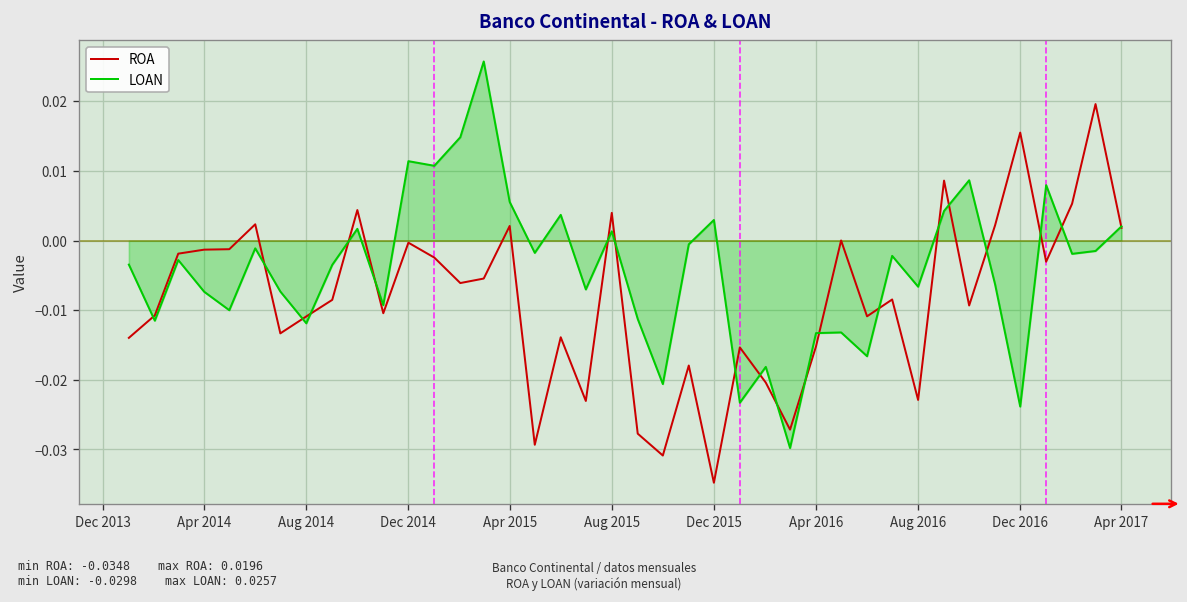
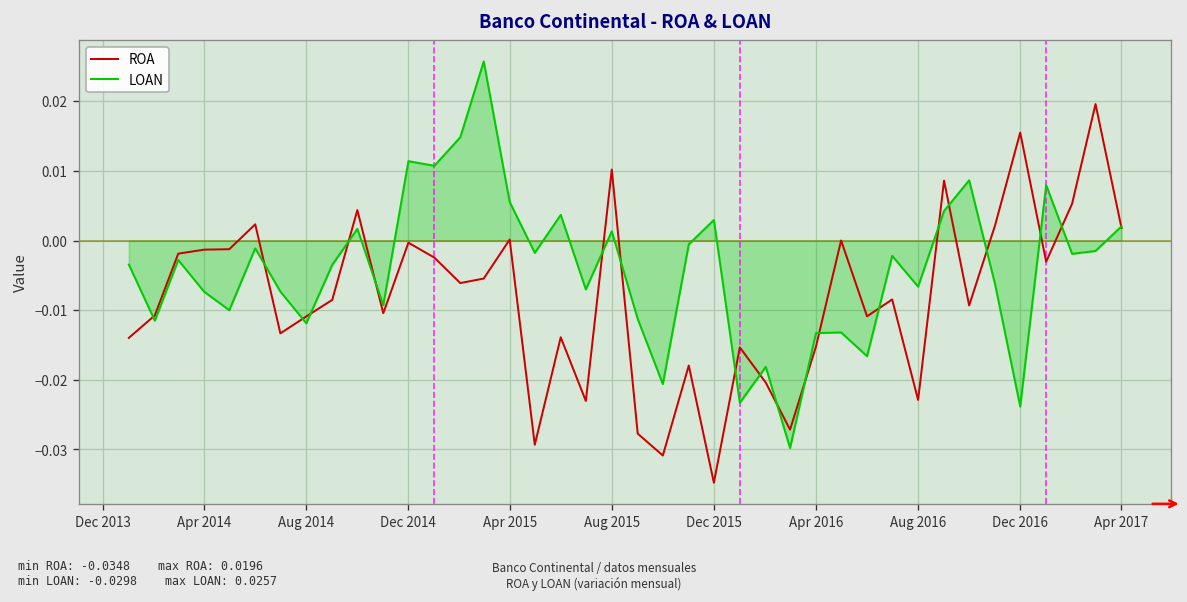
ROA, Apr 2015: 0.002 -> 0.000
ROA, Aug 2015: 0.004 -> 0.010
